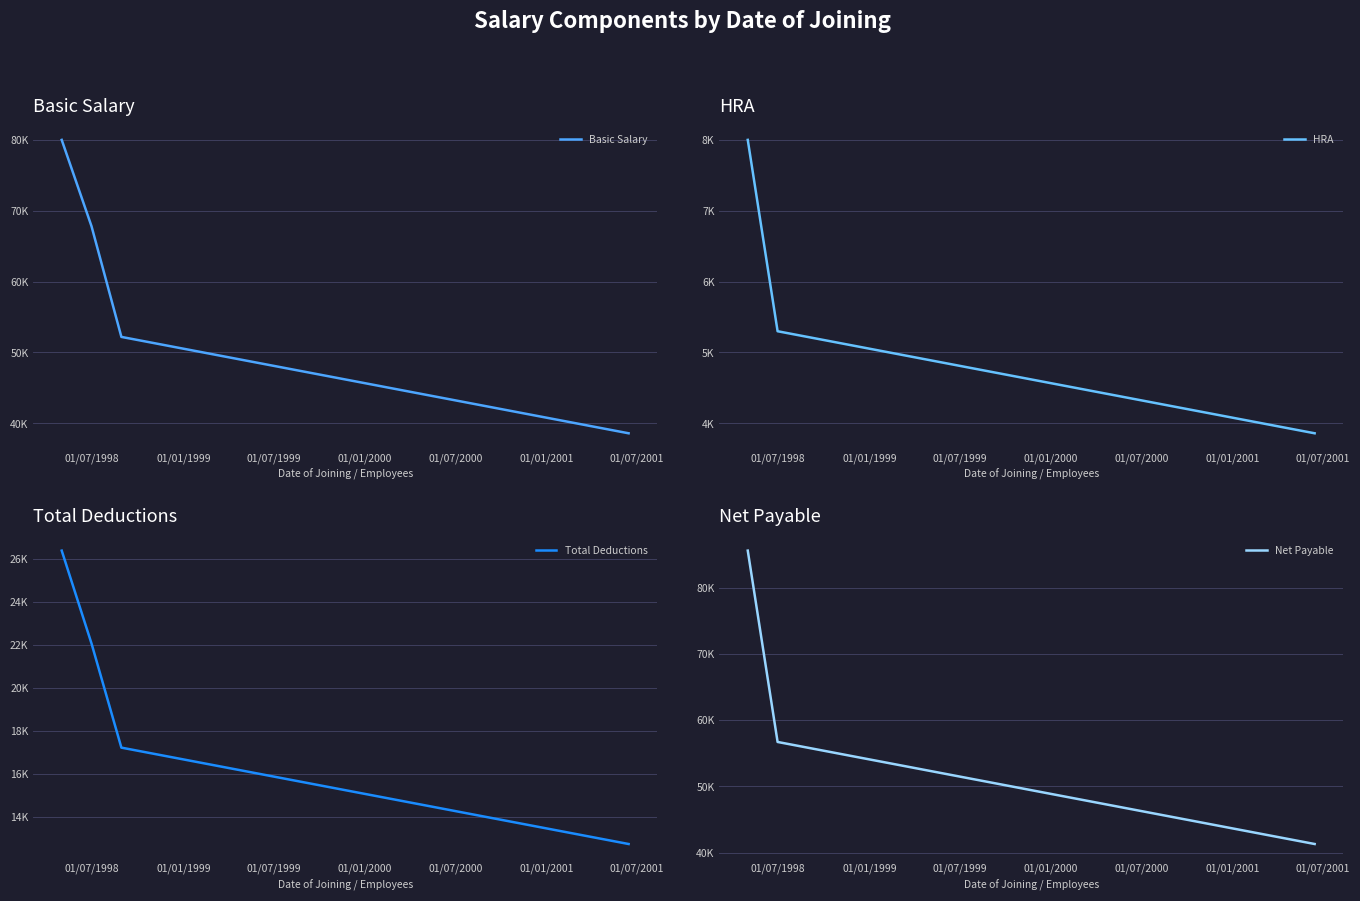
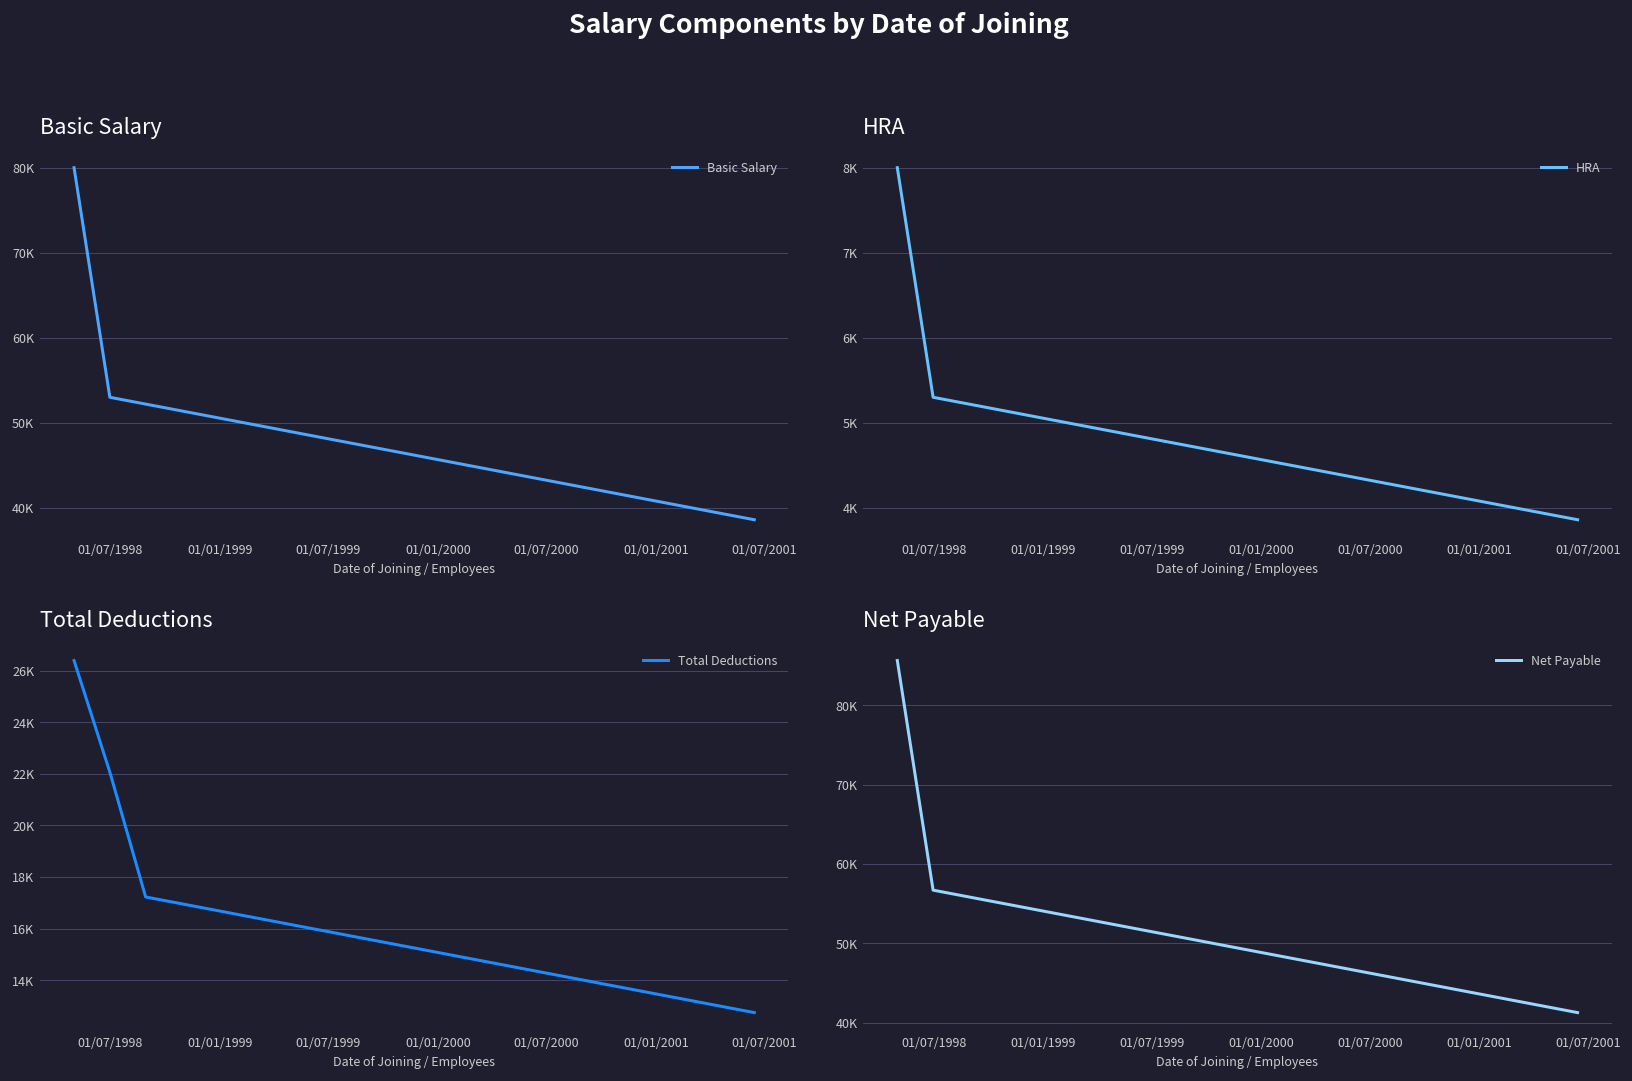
Basic Salary, 01/07/1998: 68000 -> 53000
